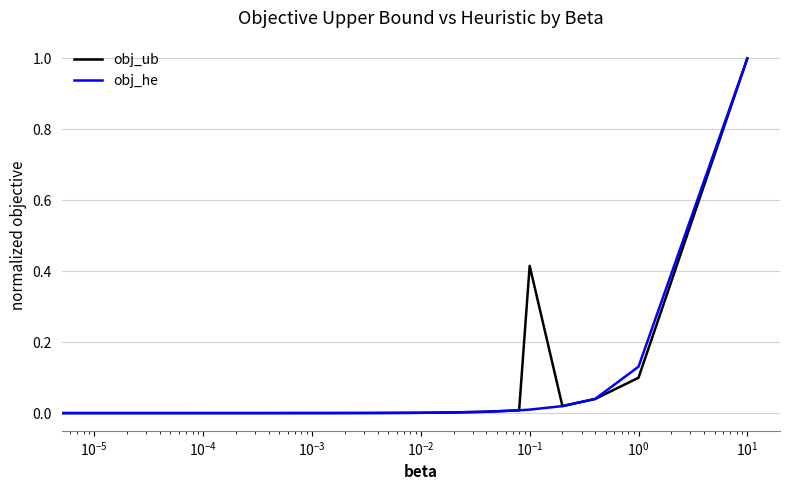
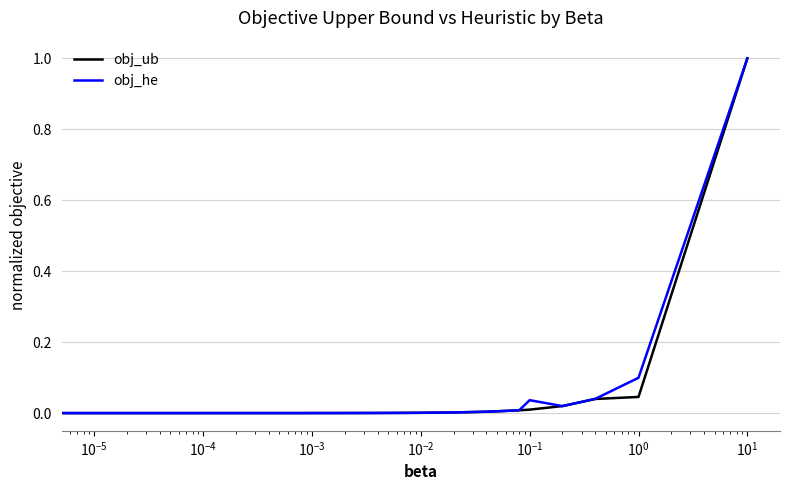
obj_ub, 10^-1: 0.42 -> 0.01
obj_he, 10^-1: 0.01 -> 0.04
obj_ub, 10^0: 0.10 -> 0.05
obj_he, 10^0: 0.13 -> 0.10
